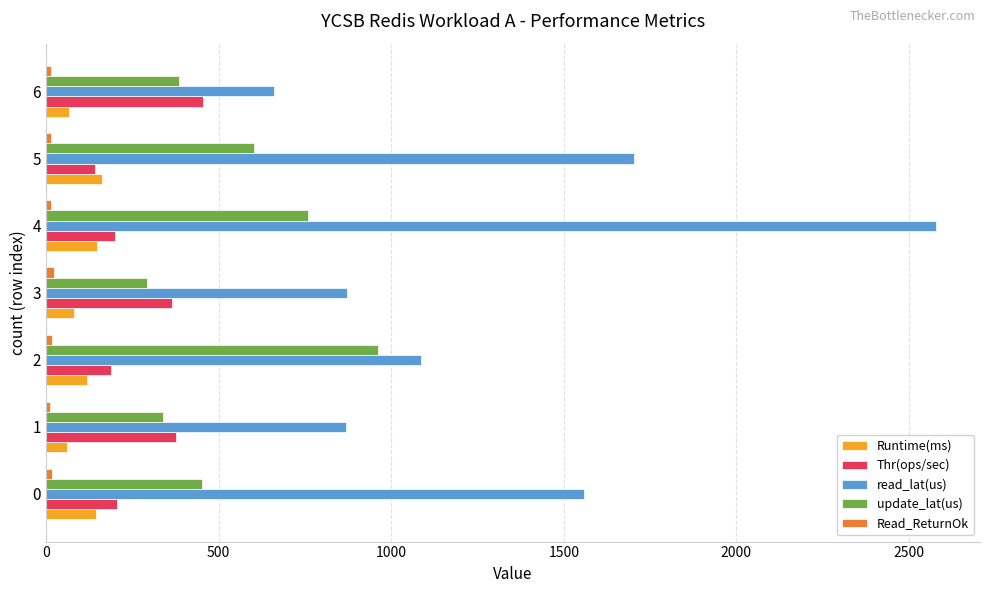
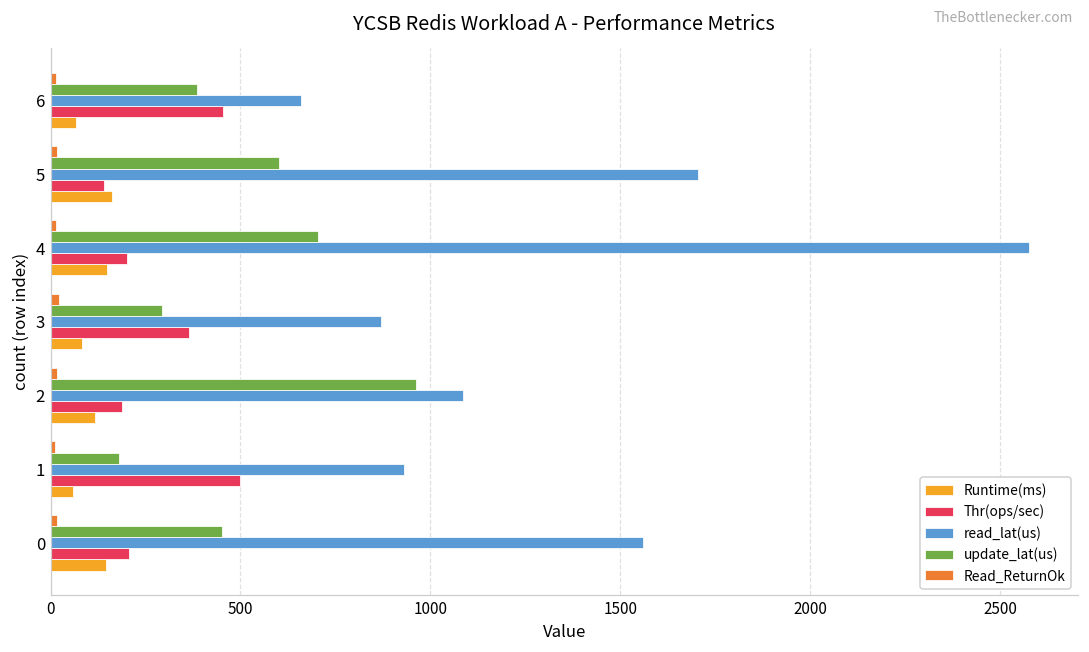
update_lat(us), 4: 760 -> 700
update_lat(us), 1: 340 -> 180
read_lat(us), 1: 870 -> 930
Thr(ops/sec), 1: 380 -> 500
